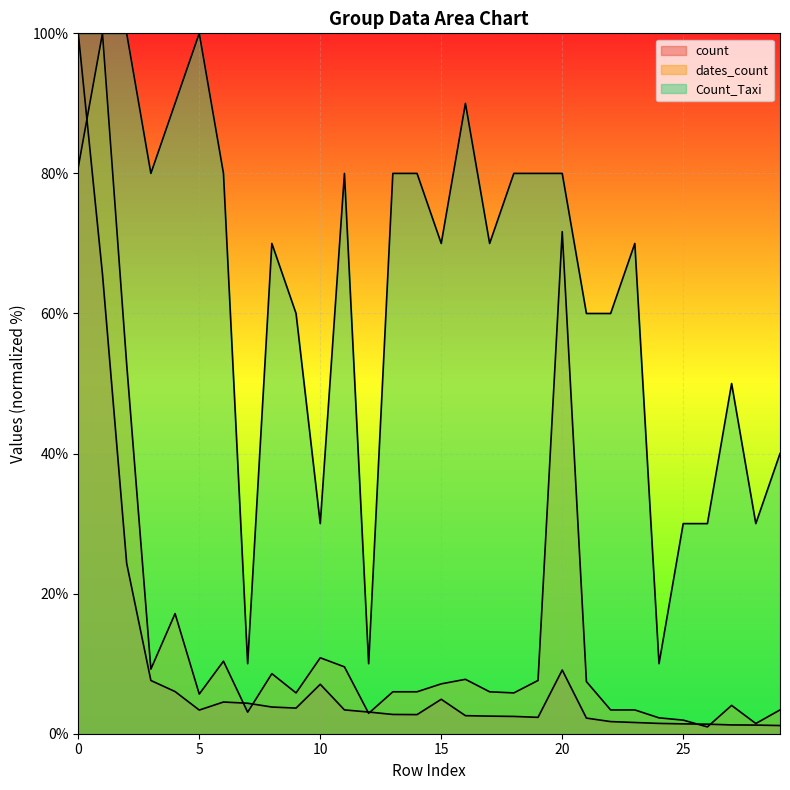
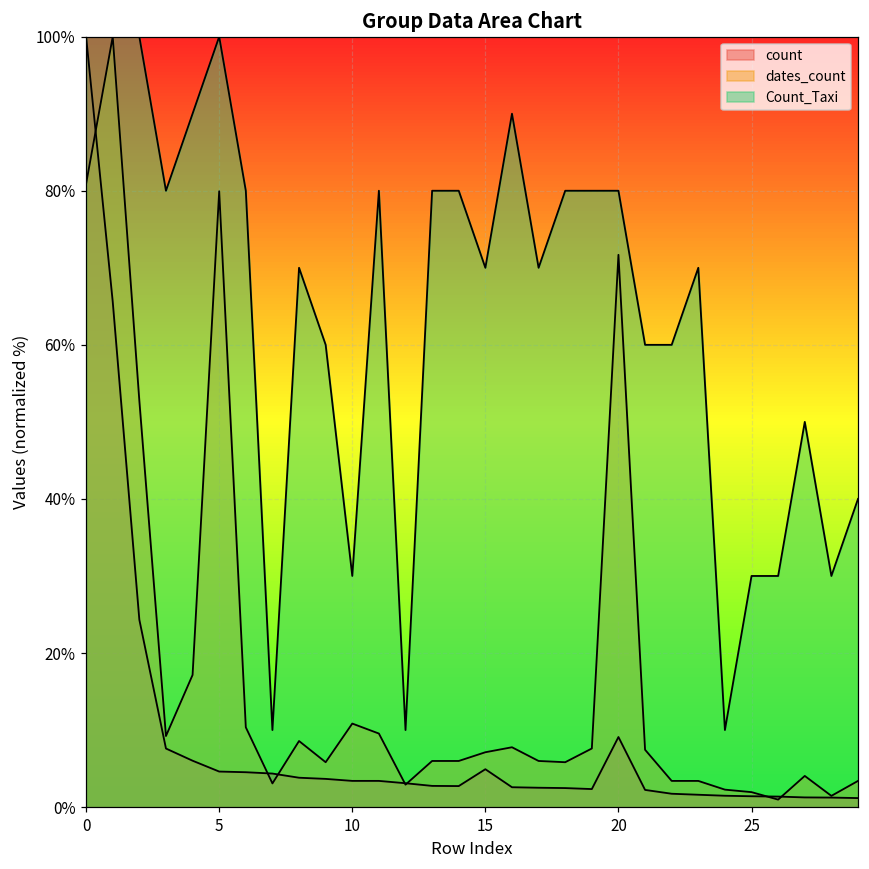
count, 5: 3% -> 5%
dates_count, 5: 6% -> 80%
count, 10: 7% -> 3%
